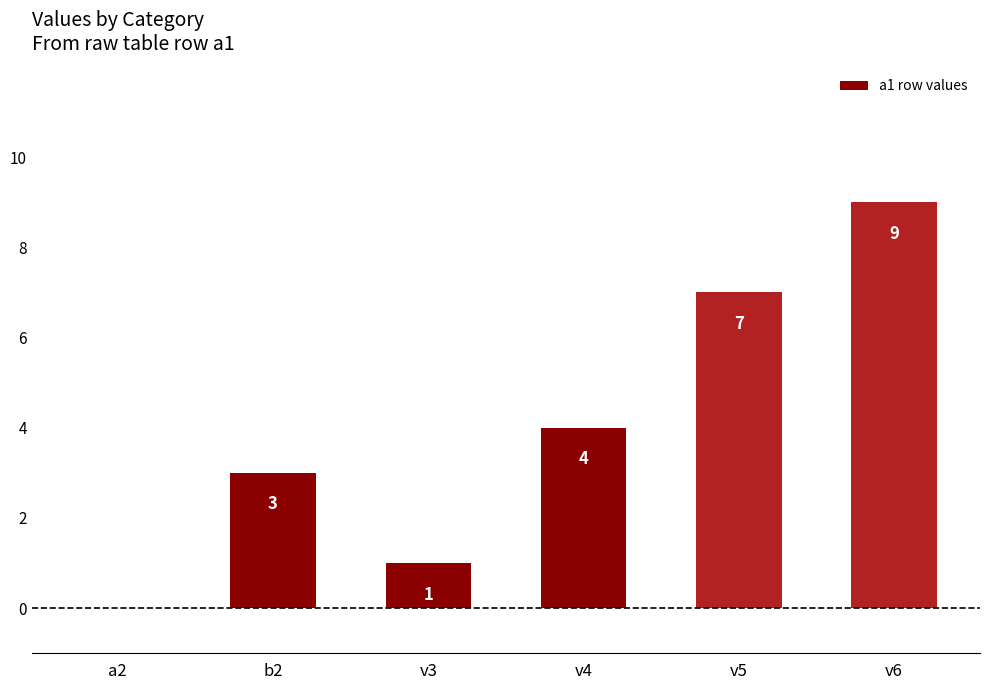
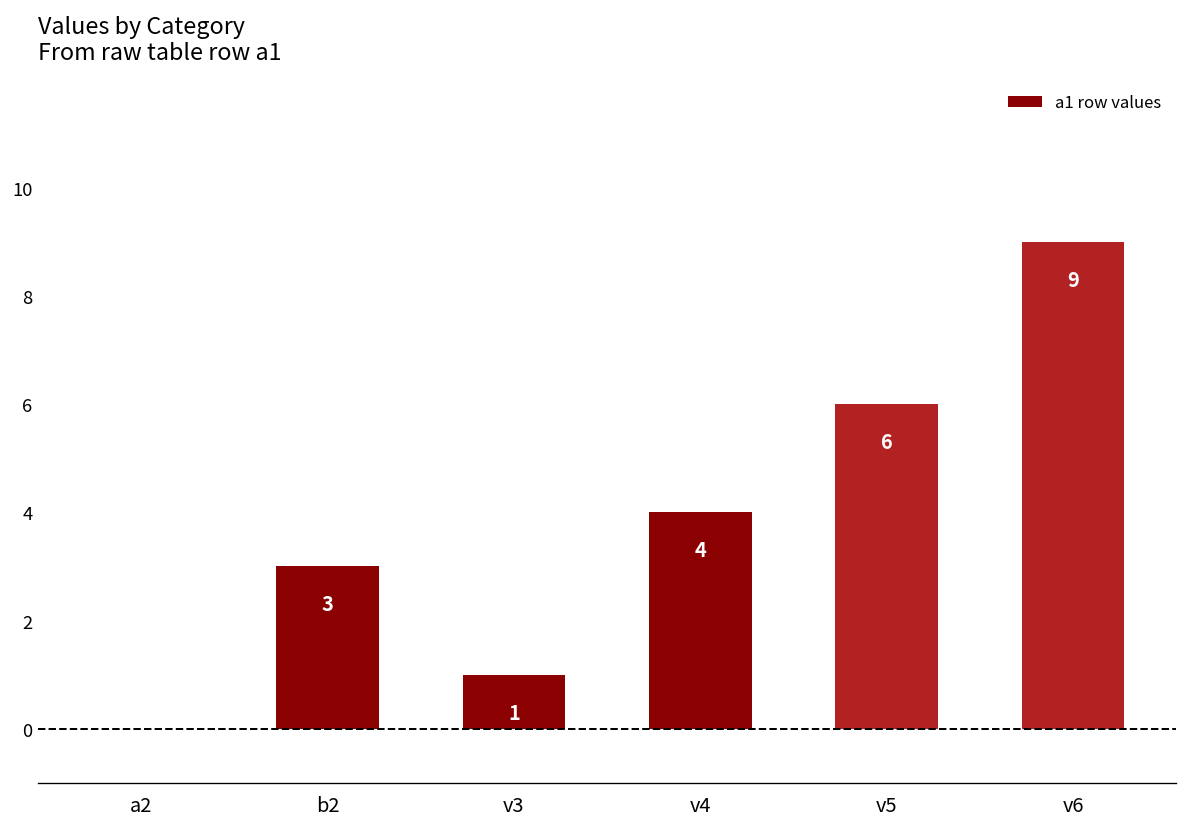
v5: 7 -> 6
